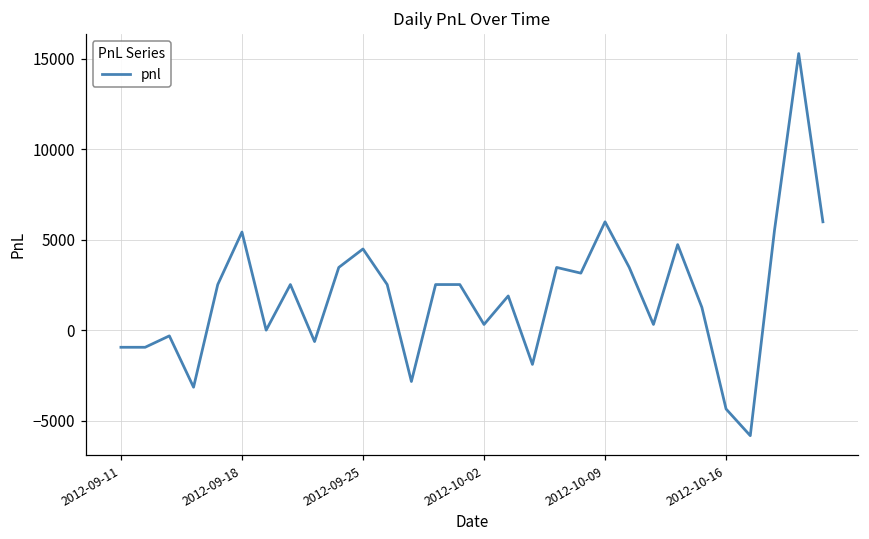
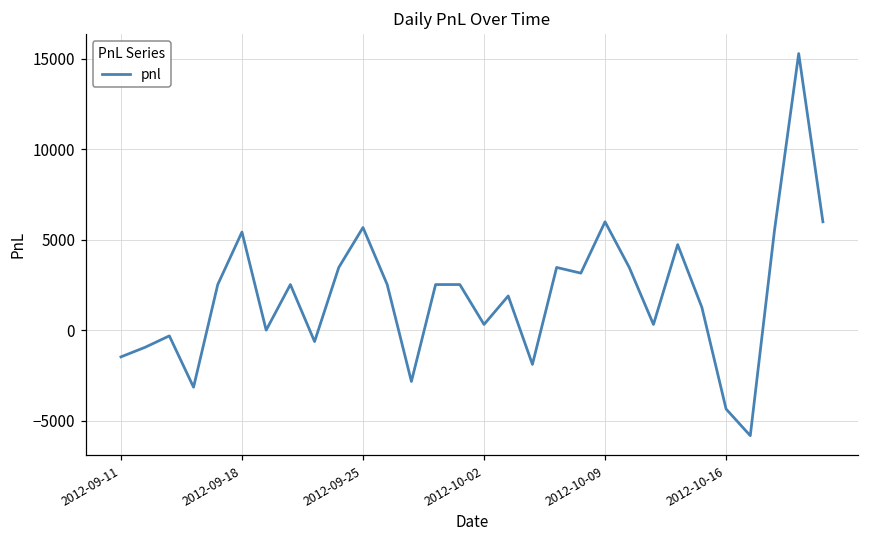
2012-09-11: -900 -> -1500
2012-09-25: 4500 -> 5700
